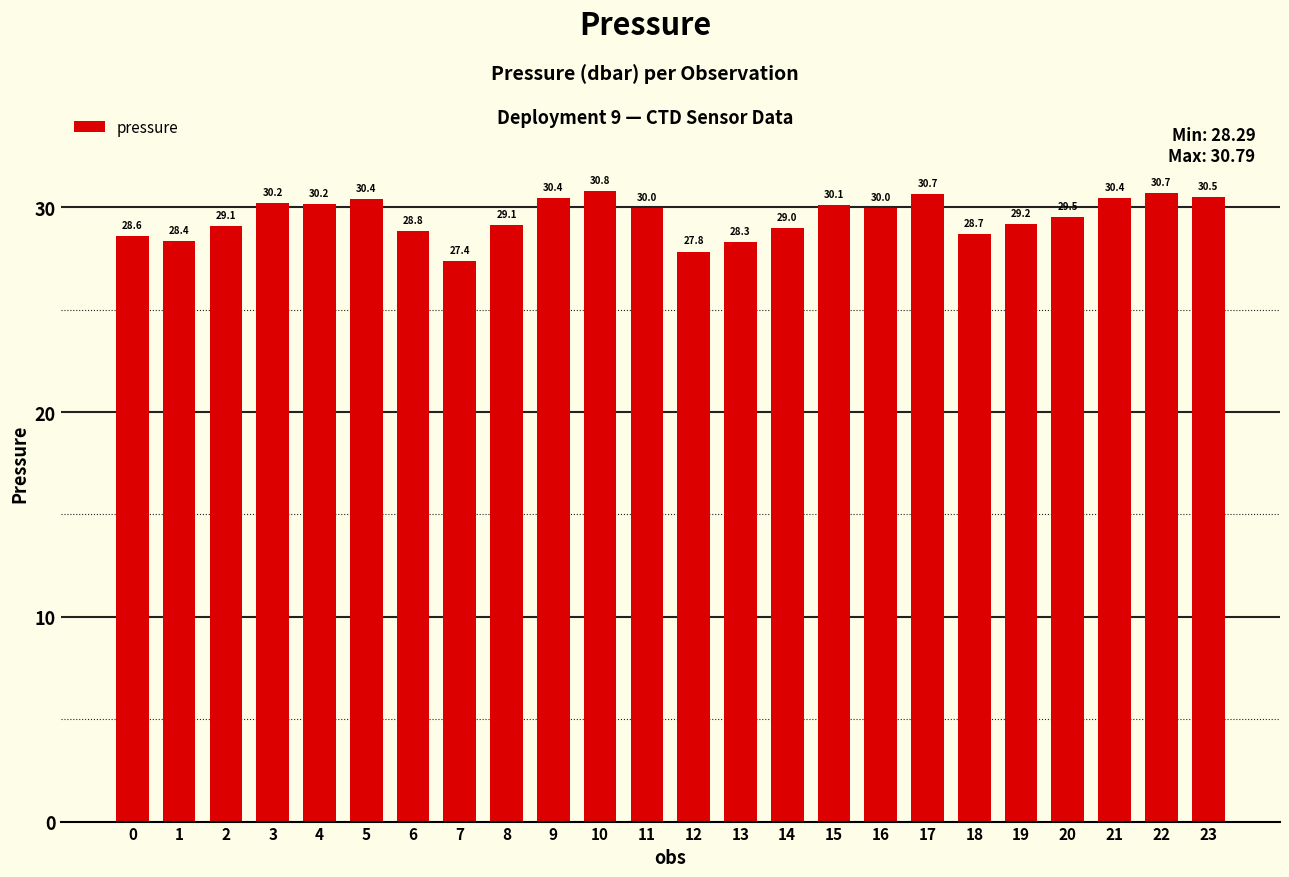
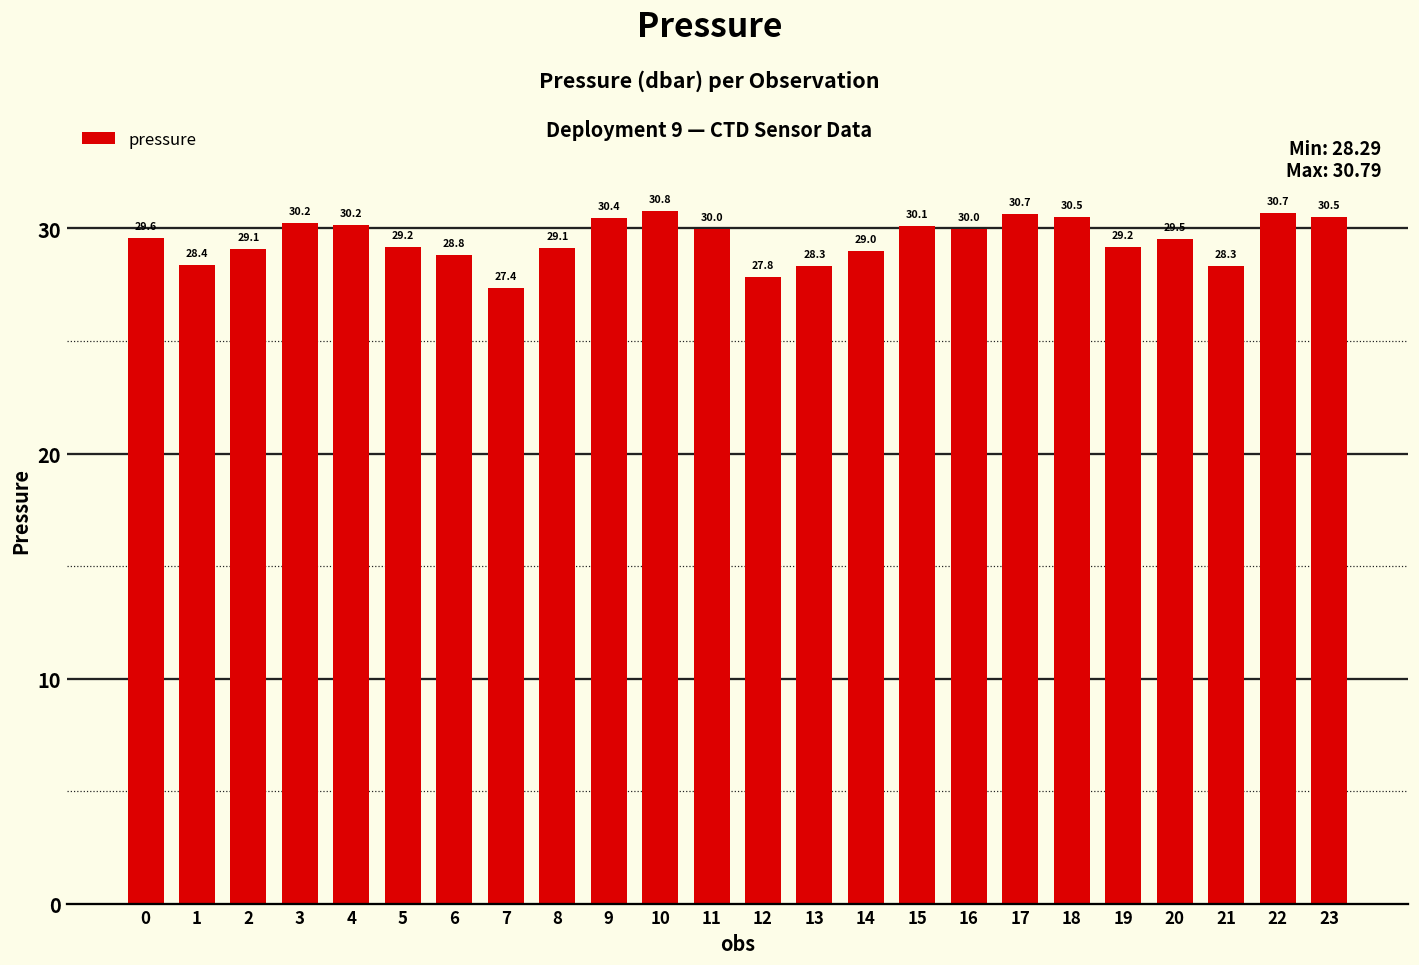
0: 28.6 -> 29.6
5: 30.4 -> 29.2
18: 28.7 -> 30.5
21: 30.4 -> 28.3
